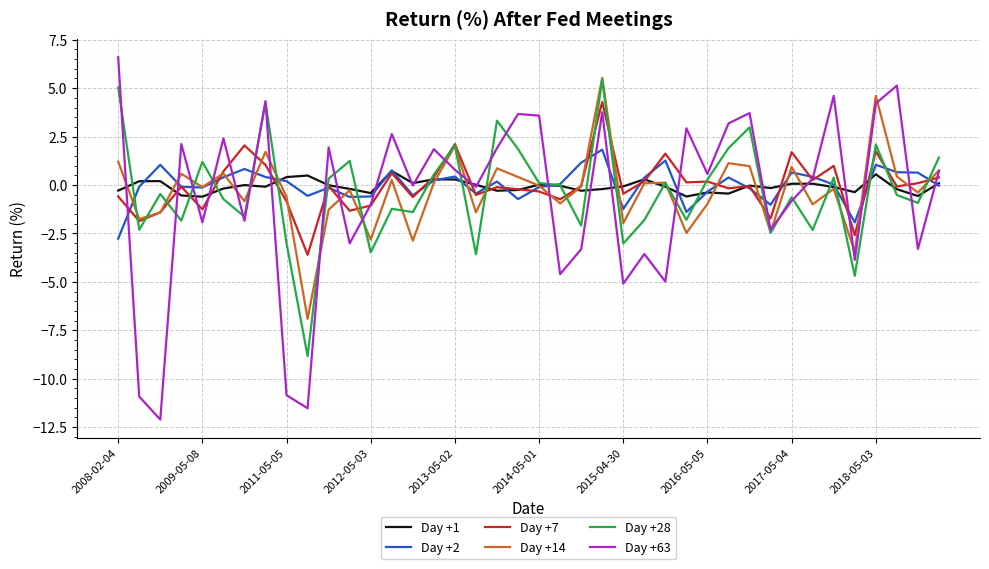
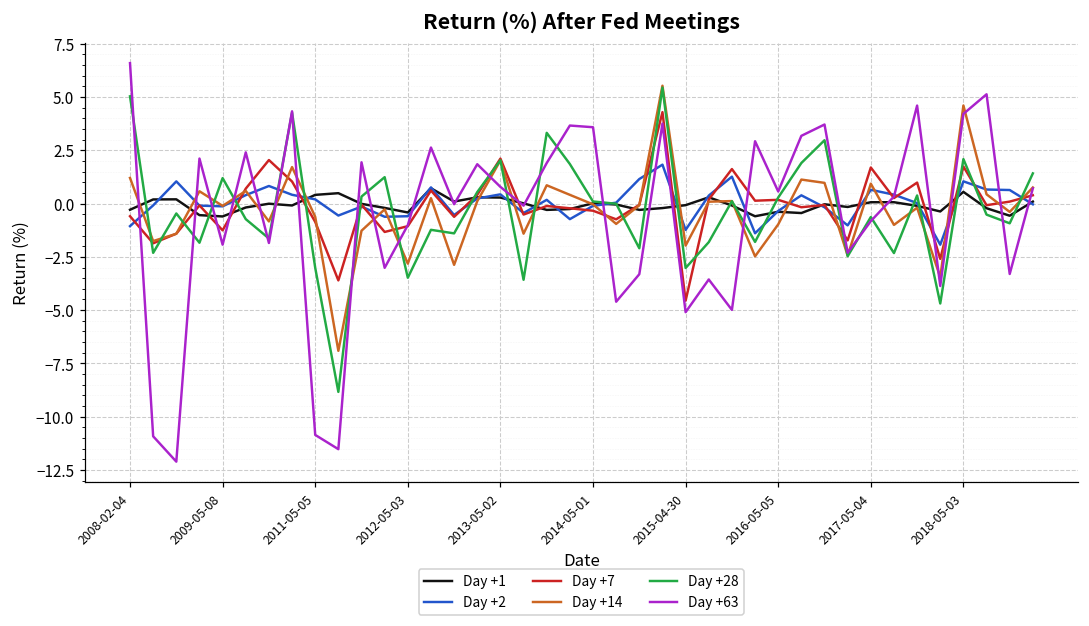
Day +2, 2008-02-04: -2.8 -> -1.1
Day +7, 2015-04-30: -0.5 -> -4.6
